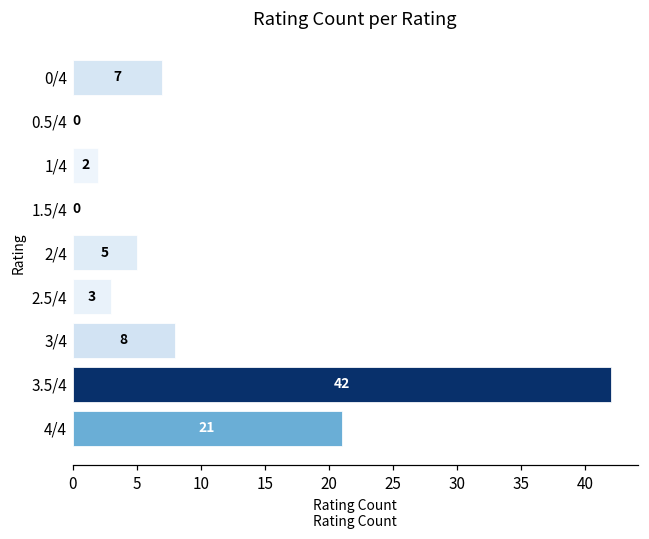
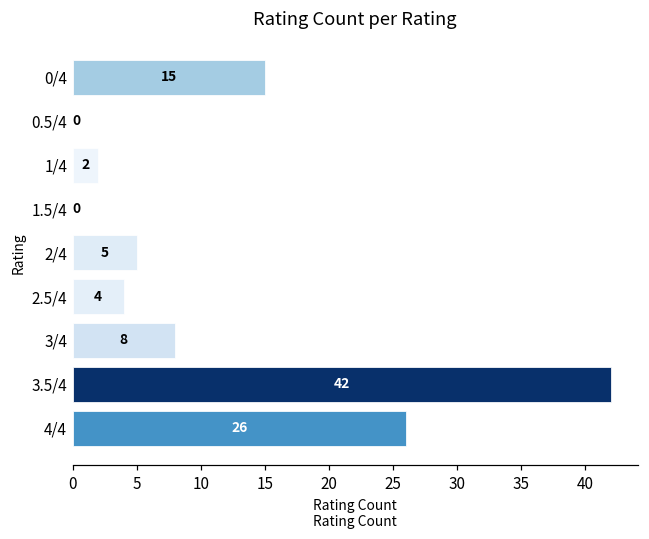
0/4: 7 -> 15
2.5/4: 3 -> 4
4/4: 21 -> 26
